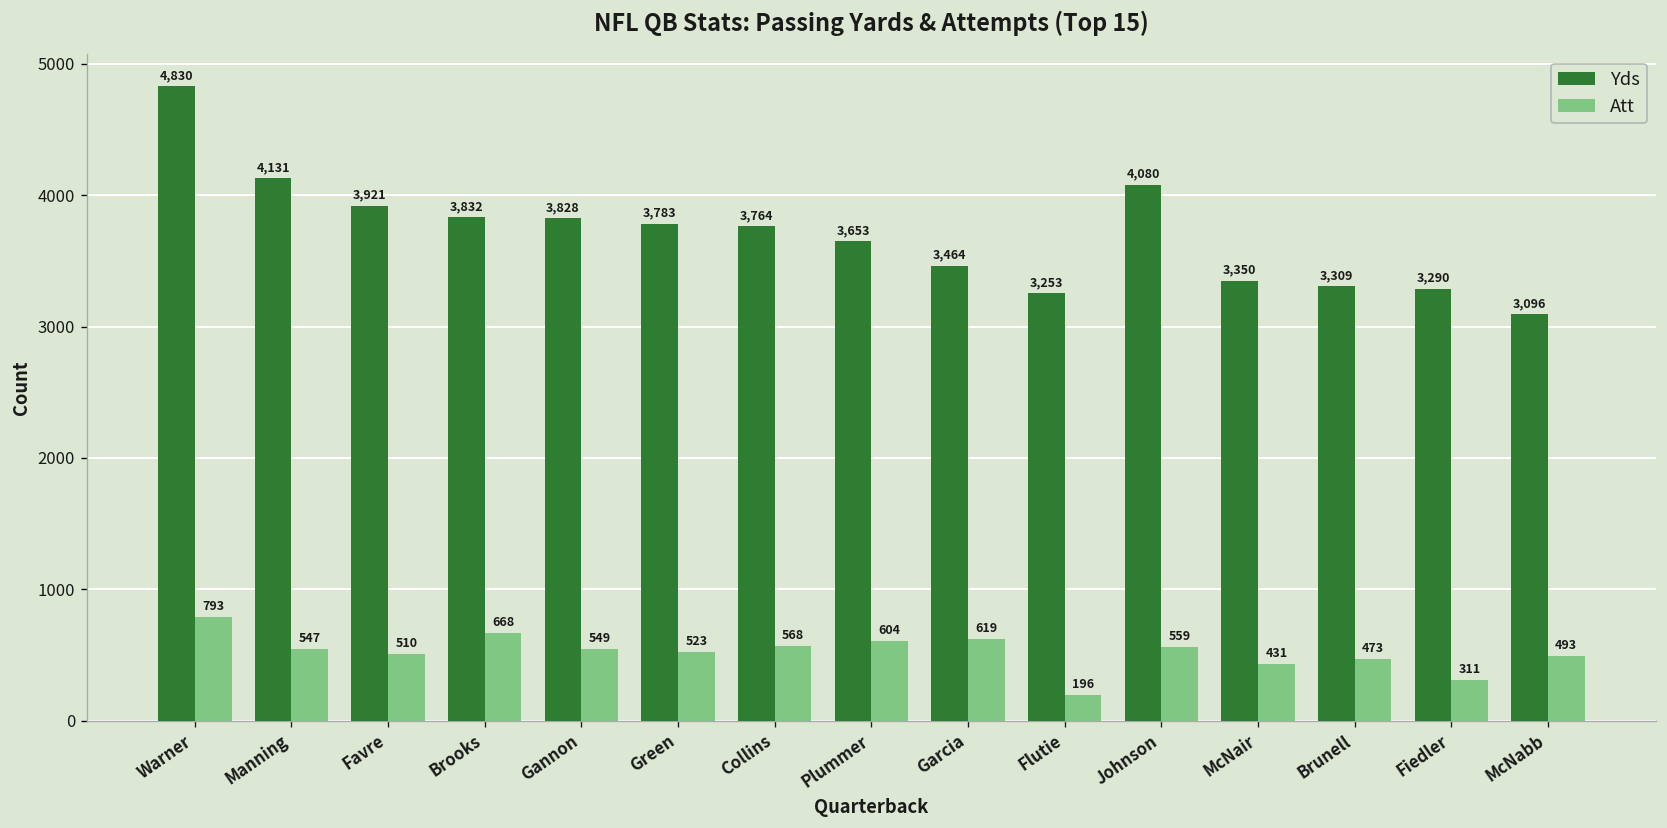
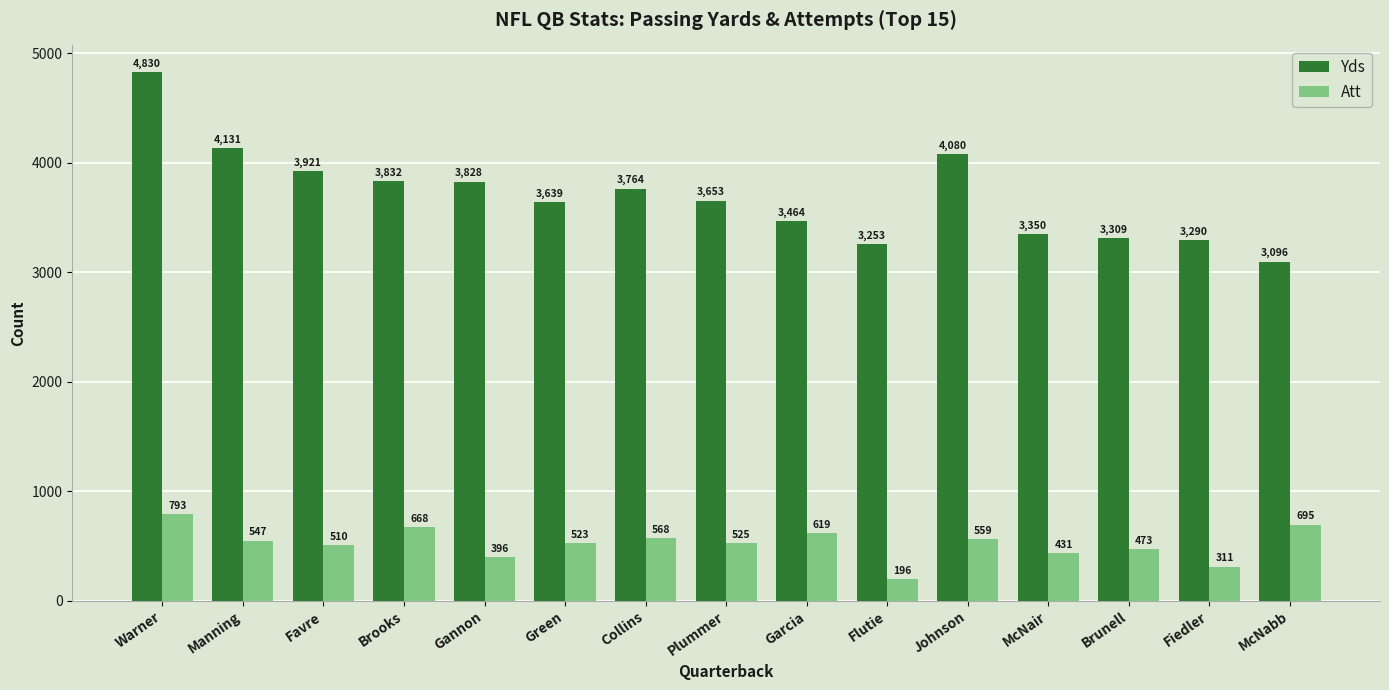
Att, Gannon: 549 -> 396
Yds, Green: 3,783 -> 3,639
Att, Plummer: 604 -> 525
Att, McNabb: 493 -> 695
